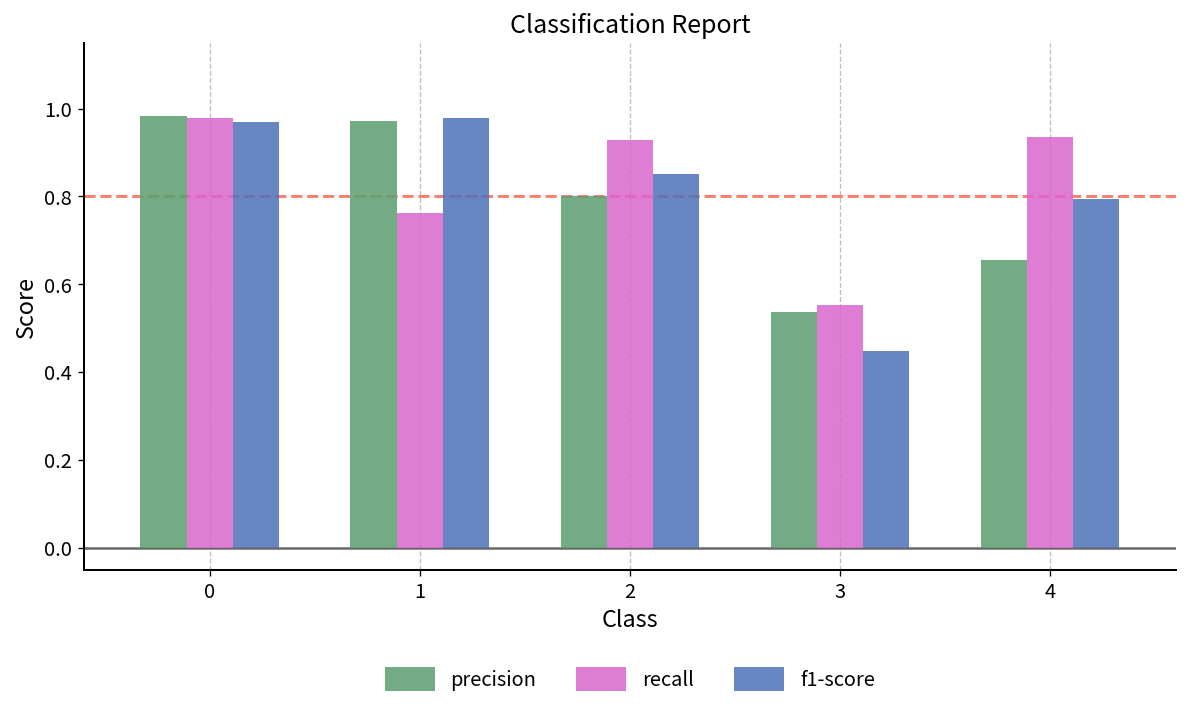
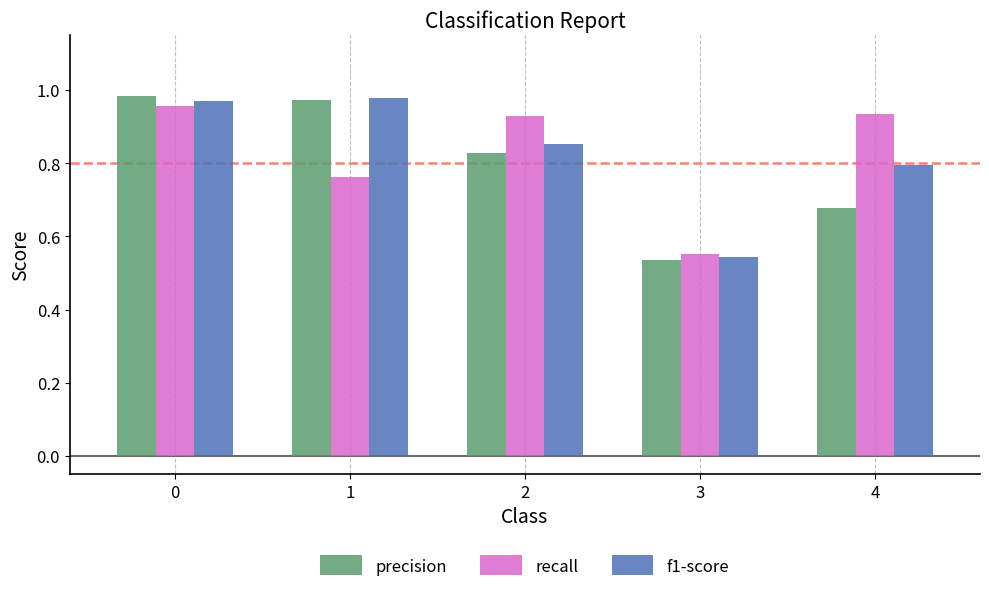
recall, 0: 0.98 -> 0.96
precision, 2: 0.80 -> 0.83
f1-score, 3: 0.45 -> 0.54
precision, 4: 0.65 -> 0.68
